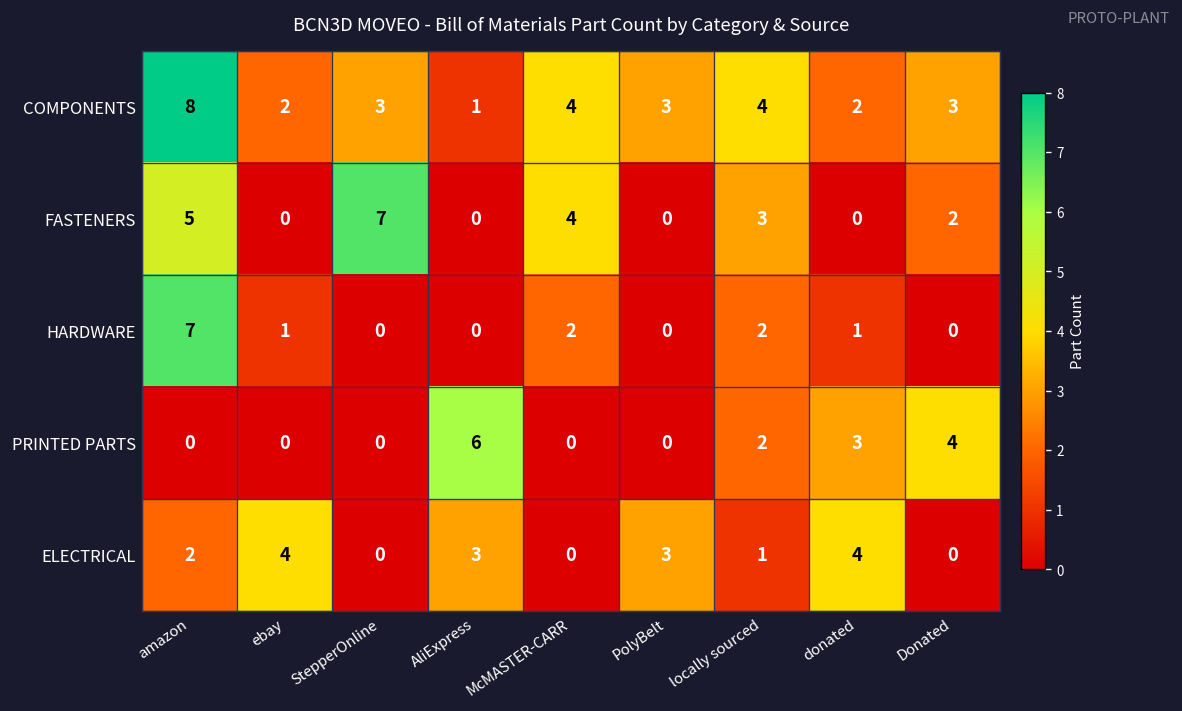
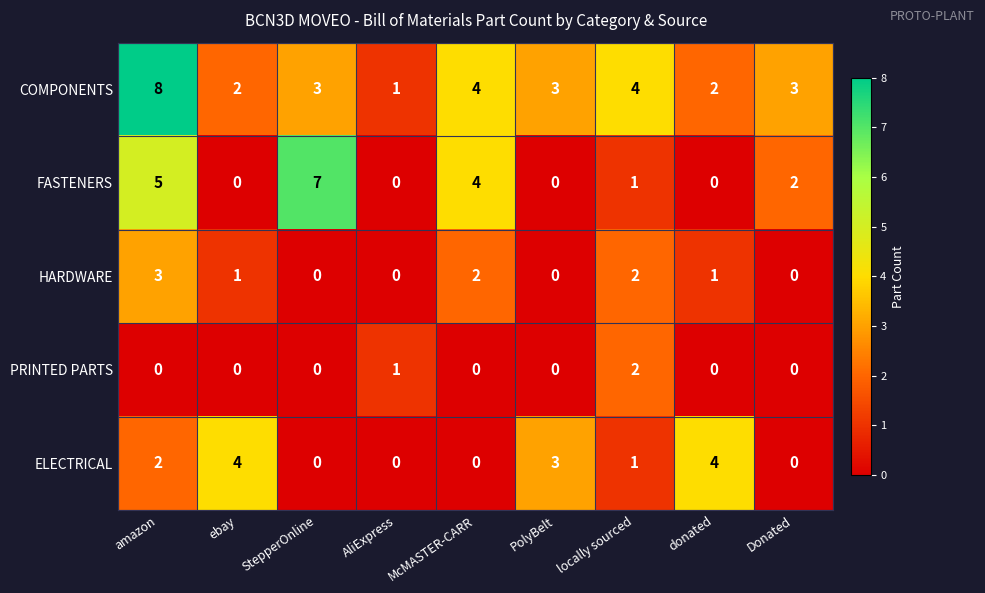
FASTENERS, locally sourced: 3 -> 1
HARDWARE, amazon: 7 -> 3
PRINTED PARTS, AliExpress: 6 -> 1
PRINTED PARTS, donated: 3 -> 0
PRINTED PARTS, Donated: 4 -> 0
ELECTRICAL, AliExpress: 3 -> 0
